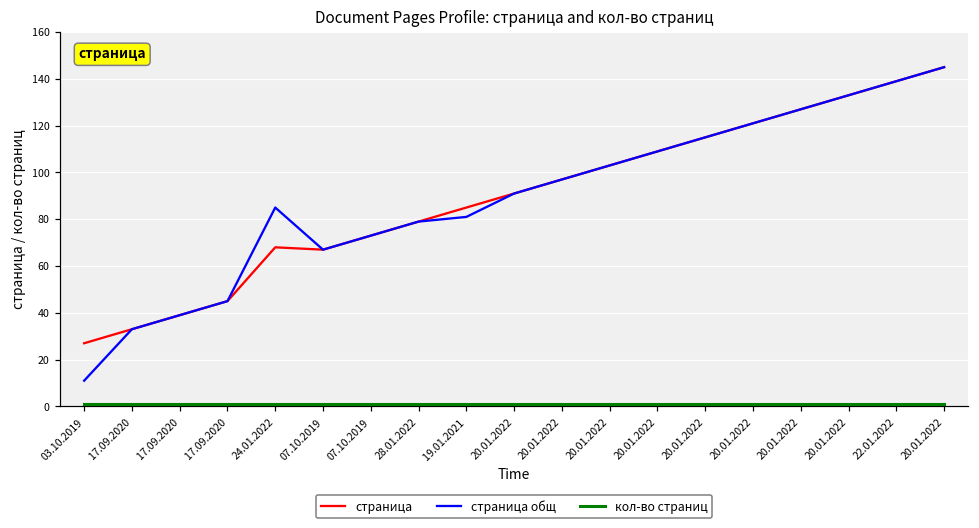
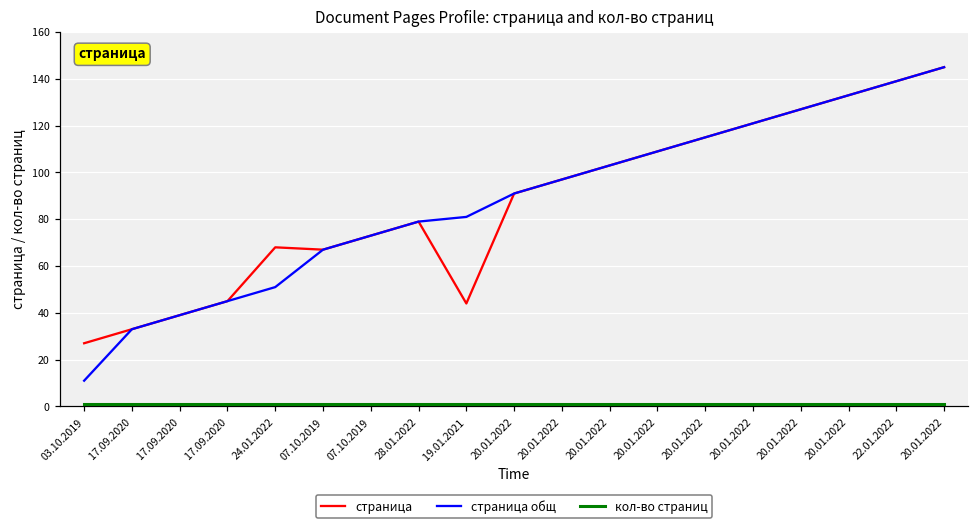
страница общ, 24.01.2022: 85 -> 51
страница, 19.01.2021: 85 -> 44
